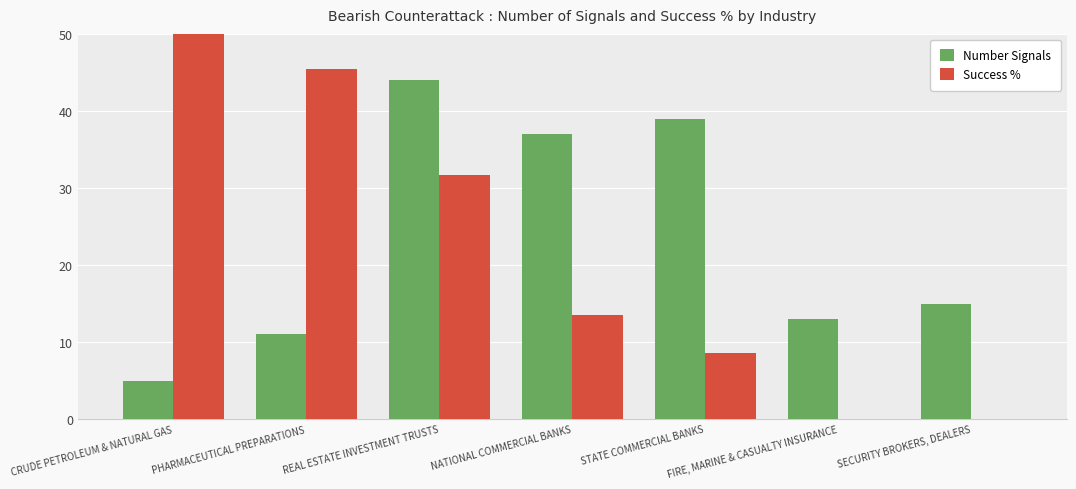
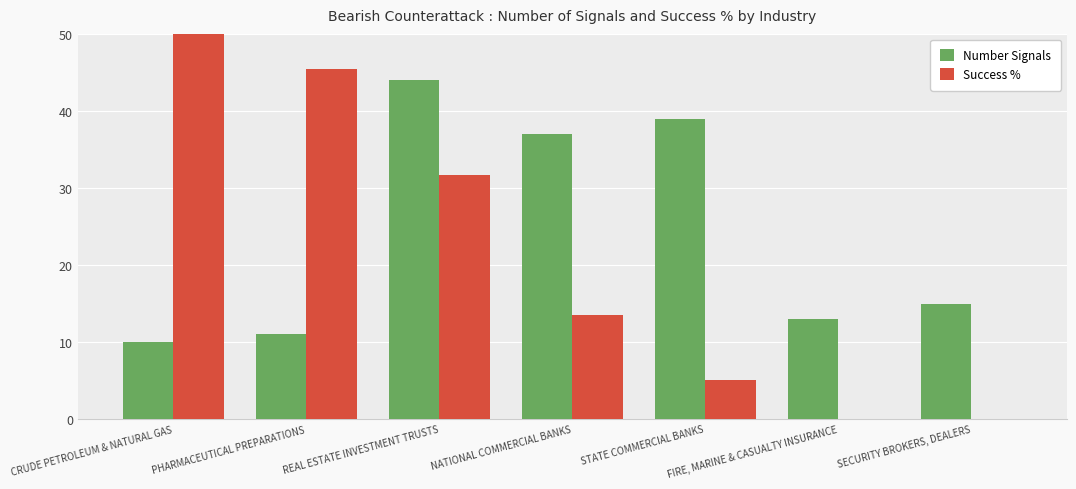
Number Signals, CRUDE PETROLEUM & NATURAL GAS: 5 -> 10
Success %, STATE COMMERCIAL BANKS: 9 -> 5
